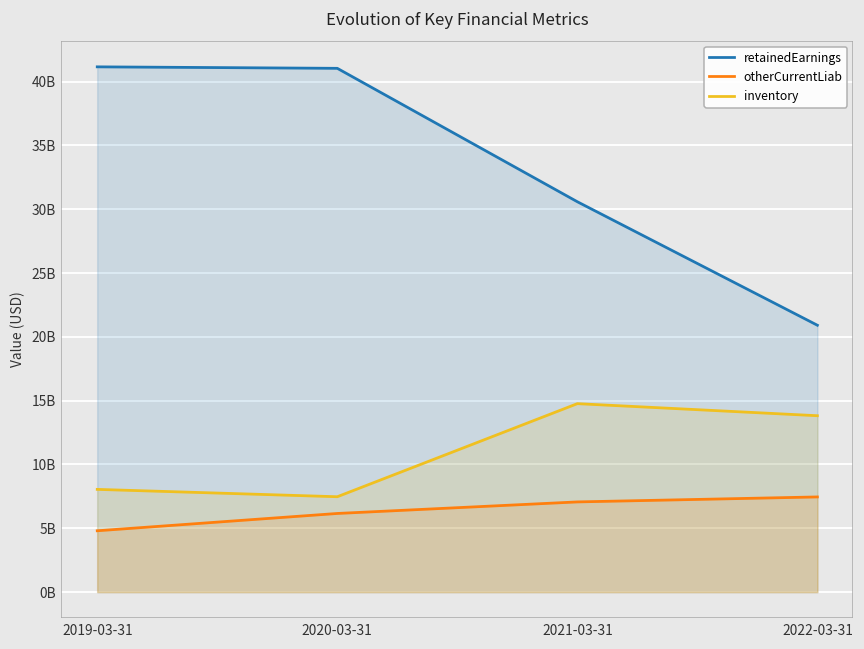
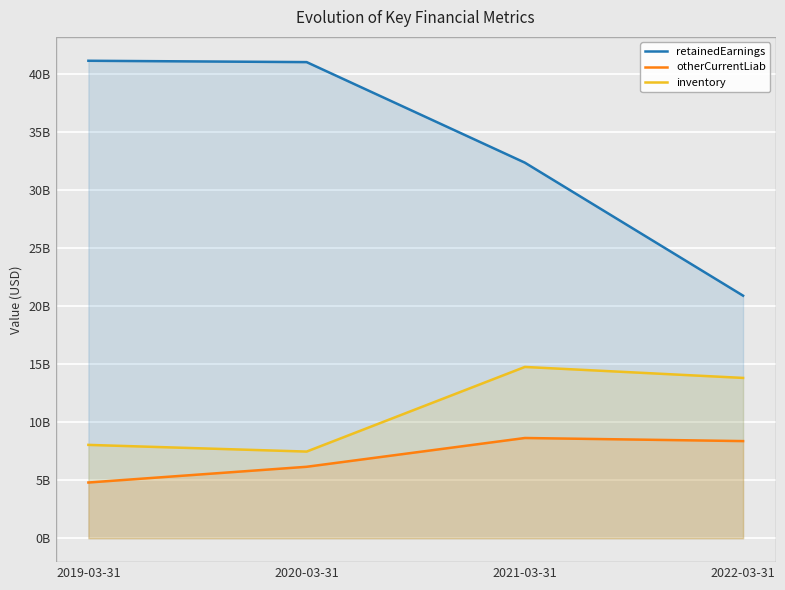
retainedEarnings, 2021-03-31: 30600000000 -> 32400000000
otherCurrentLiab, 2021-03-31: 7100000000 -> 8600000000
otherCurrentLiab, 2022-03-31: 7500000000 -> 8400000000
